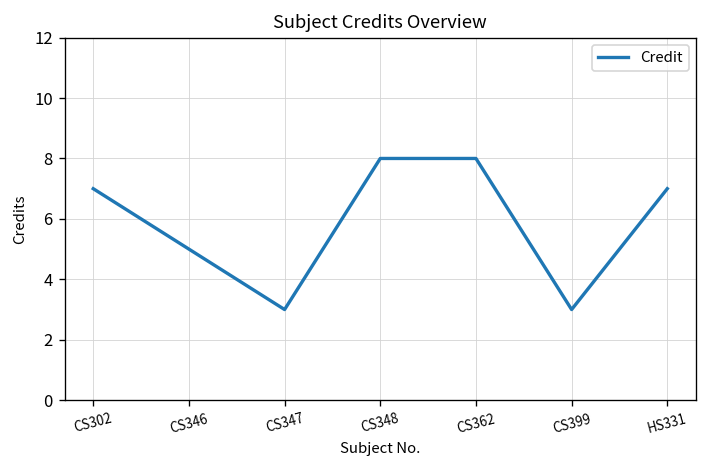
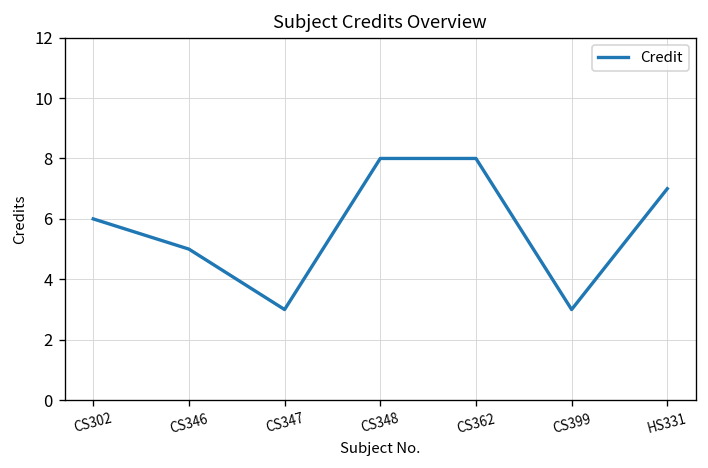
CS302: 7 -> 6
